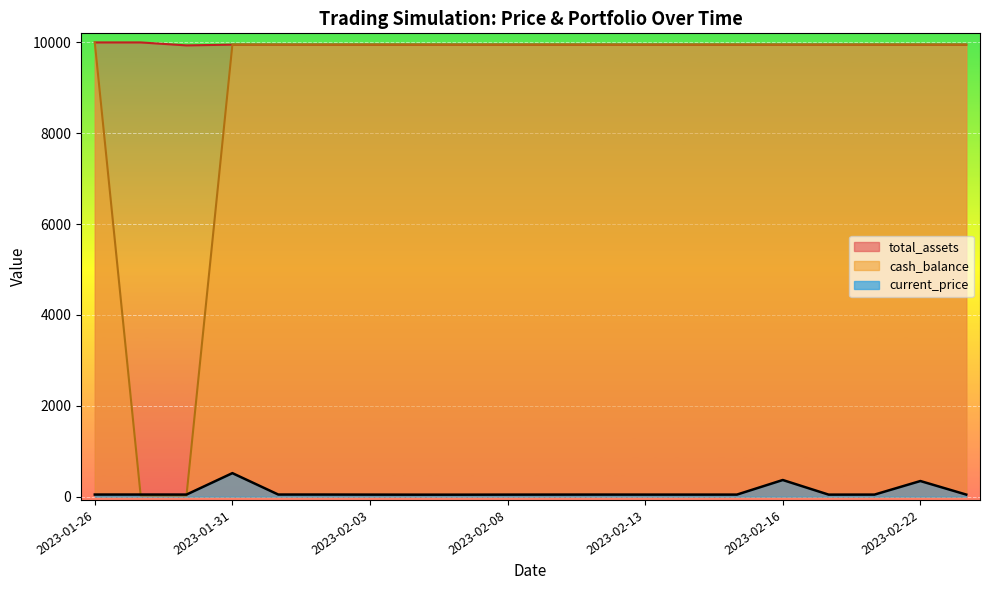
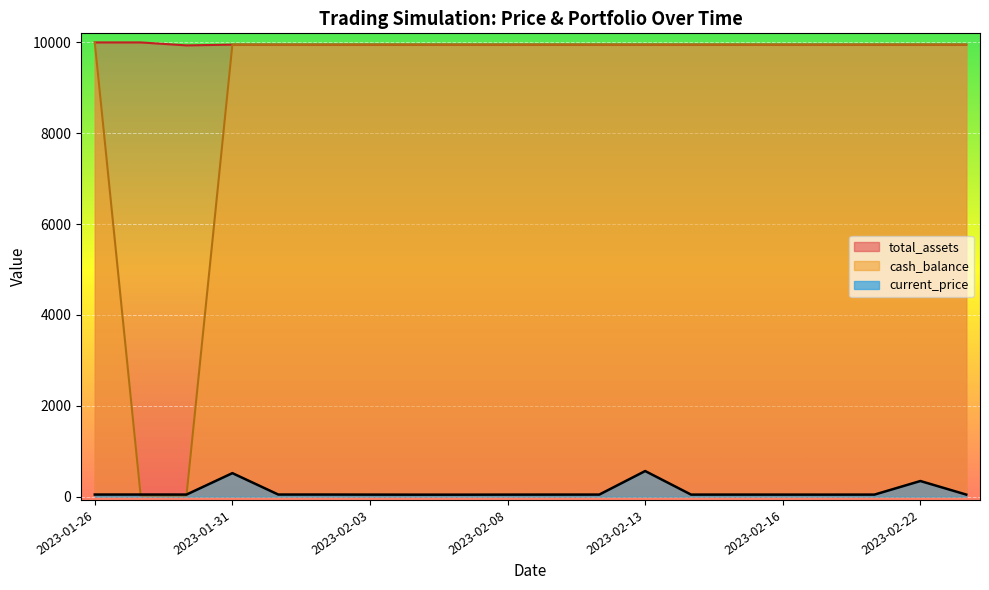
current_price, 2023-02-13: 0 -> 600
current_price, 2023-02-16: 400 -> 0
